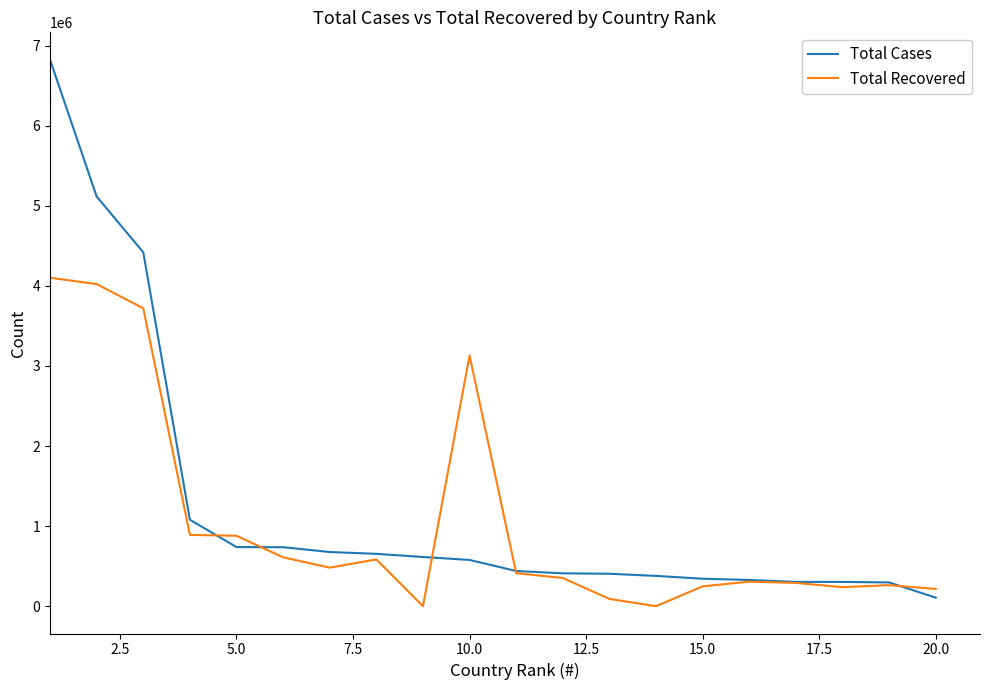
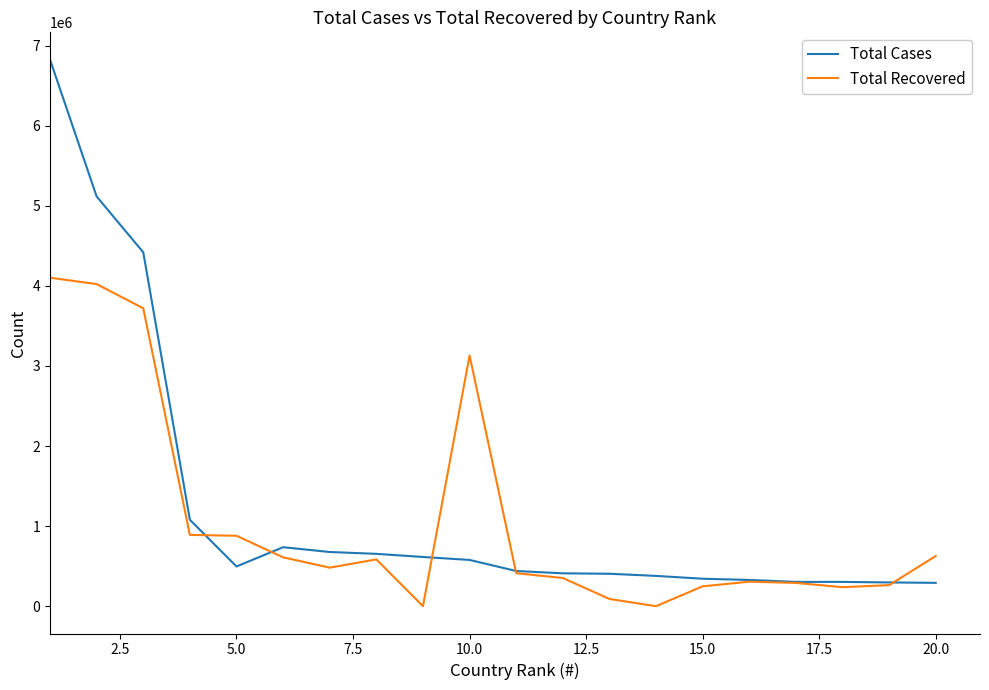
Total Cases, 5.0: 700000 -> 500000
Total Cases, 20.0: 100000 -> 300000
Total Recovered, 20.0: 200000 -> 600000
